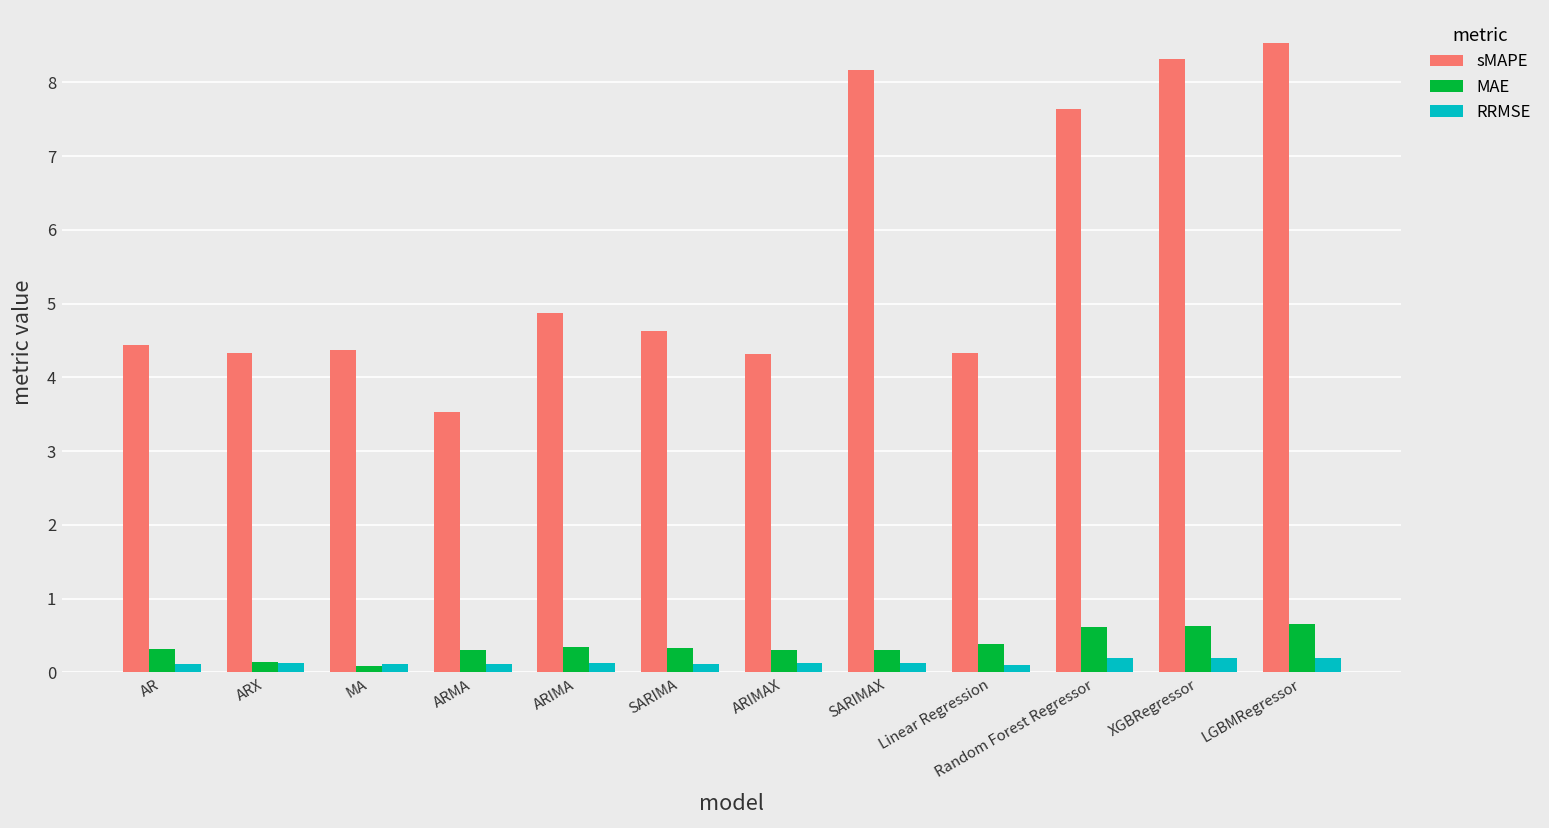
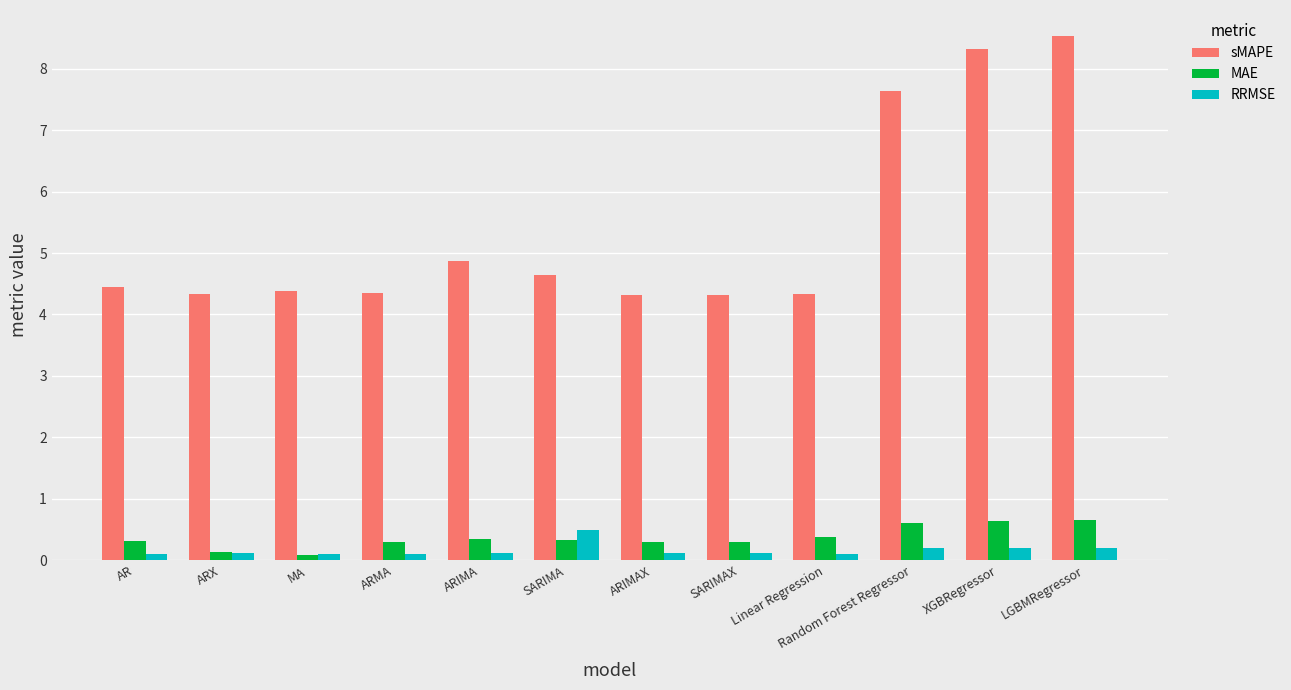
sMAPE, ARMA: 3.5 -> 4.4
RRMSE, SARIMA: 0.1 -> 0.5
sMAPE, SARIMAX: 8.2 -> 4.3
